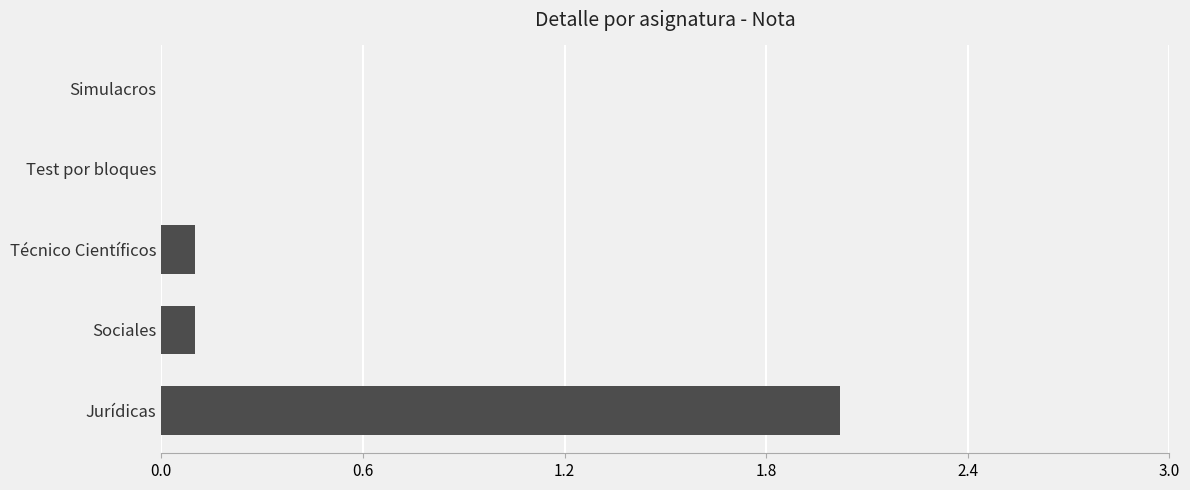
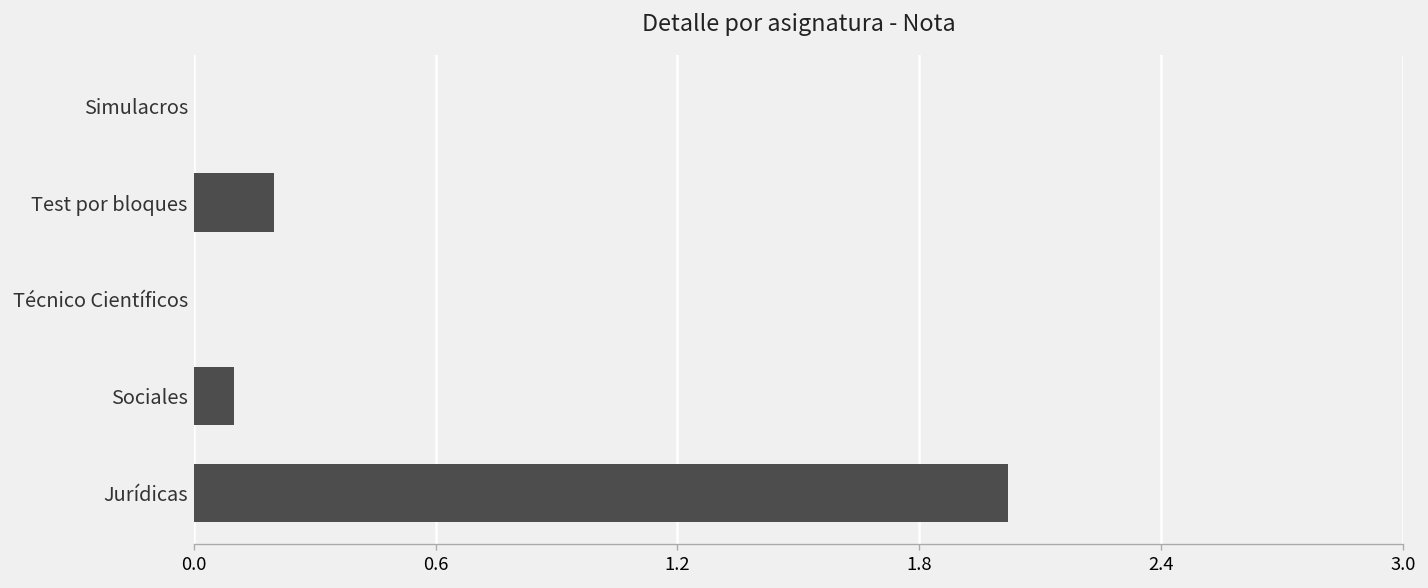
Test por bloques: 0.0 -> 0.2
Técnico Científicos: 0.1 -> 0.0
